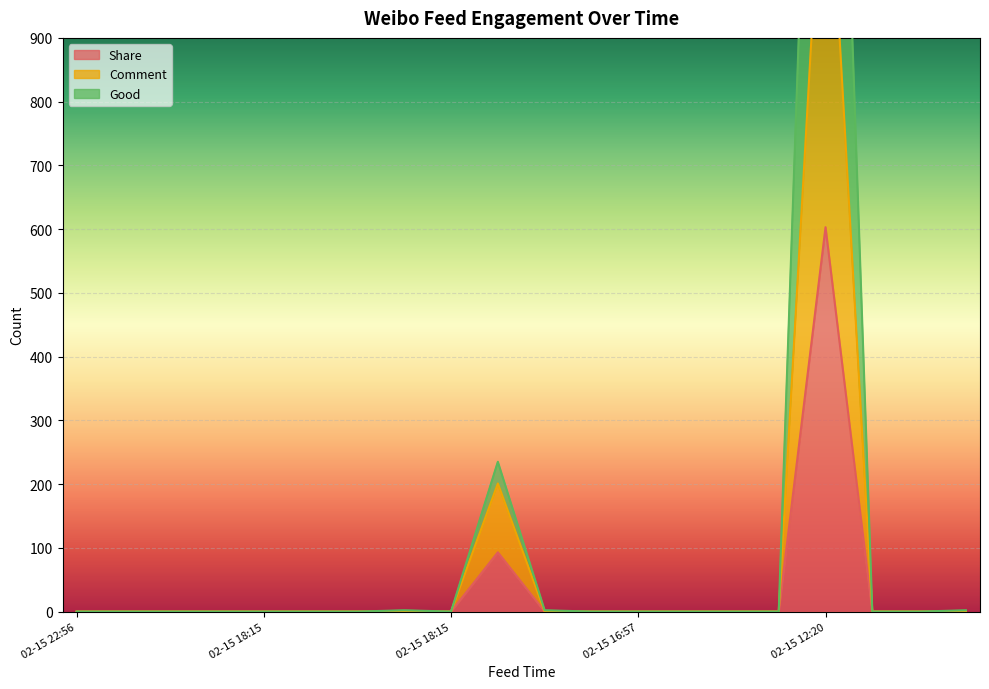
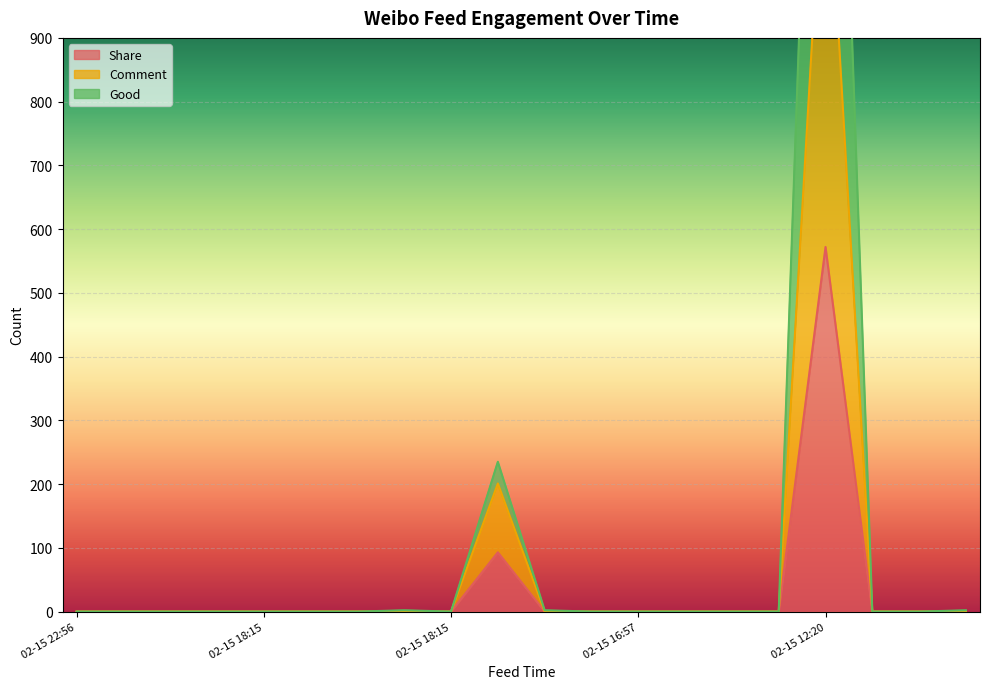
Share, 02-15 12:20: 600 -> 570
